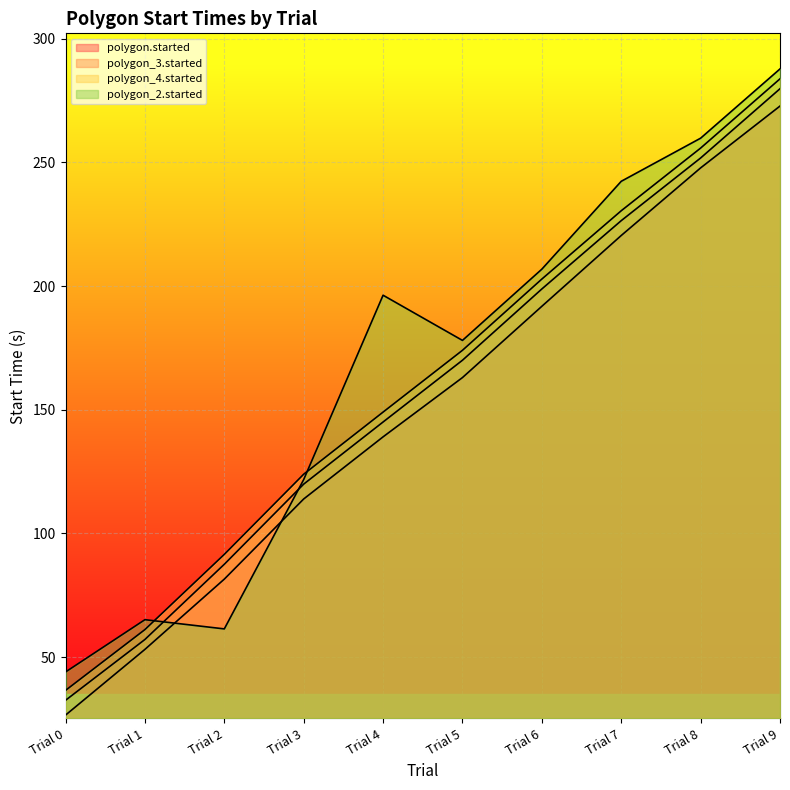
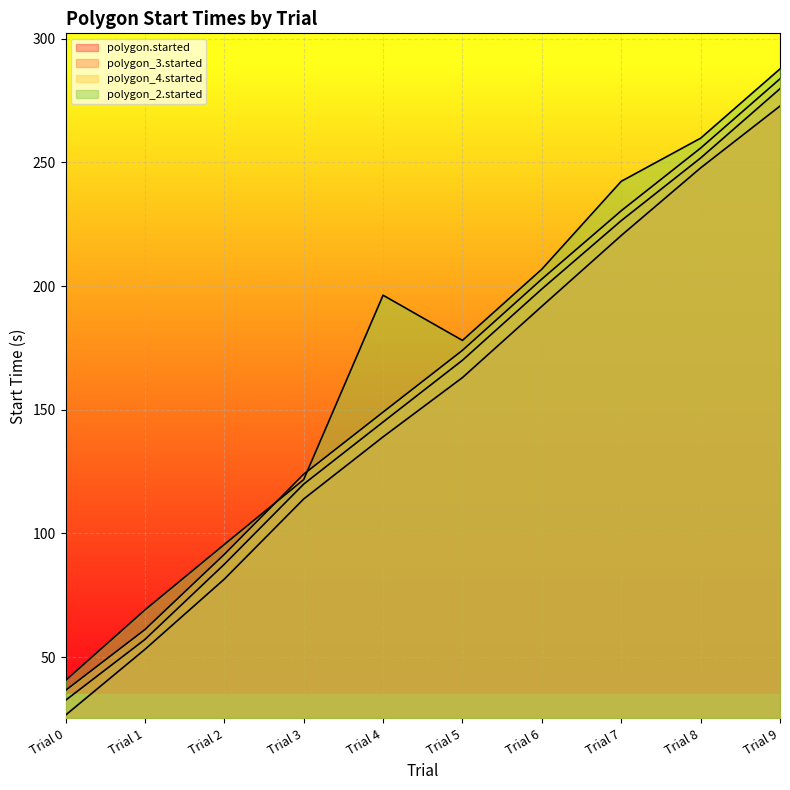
polygon_2.started, Trial 0: 44 -> 41
polygon_2.started, Trial 1: 65 -> 69
polygon_2.started, Trial 2: 61 -> 96
